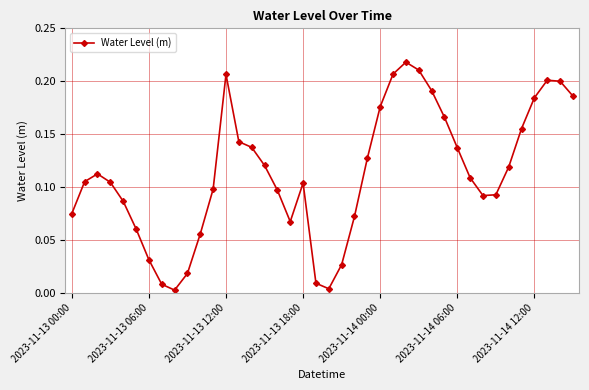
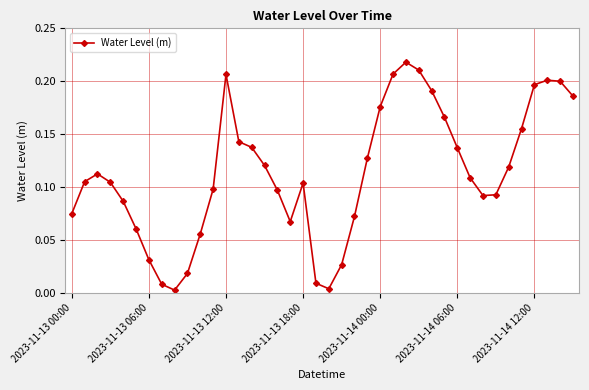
2023-11-14 12:00: 0.184 -> 0.197
